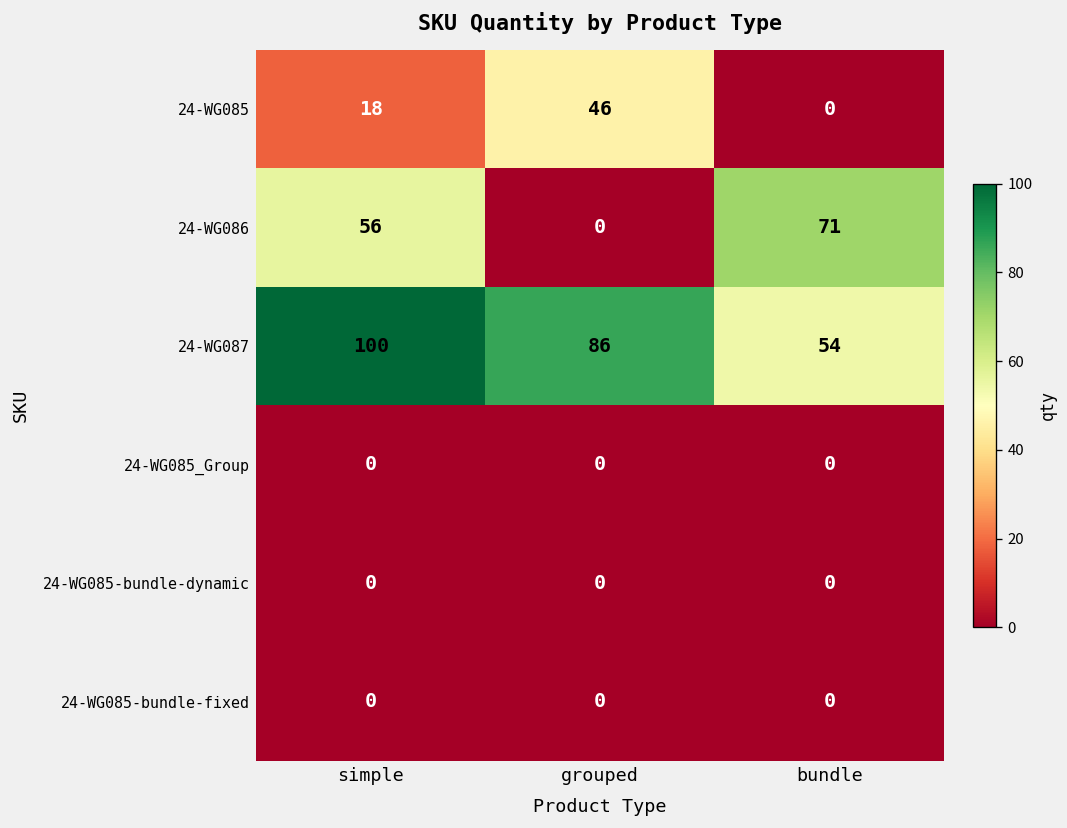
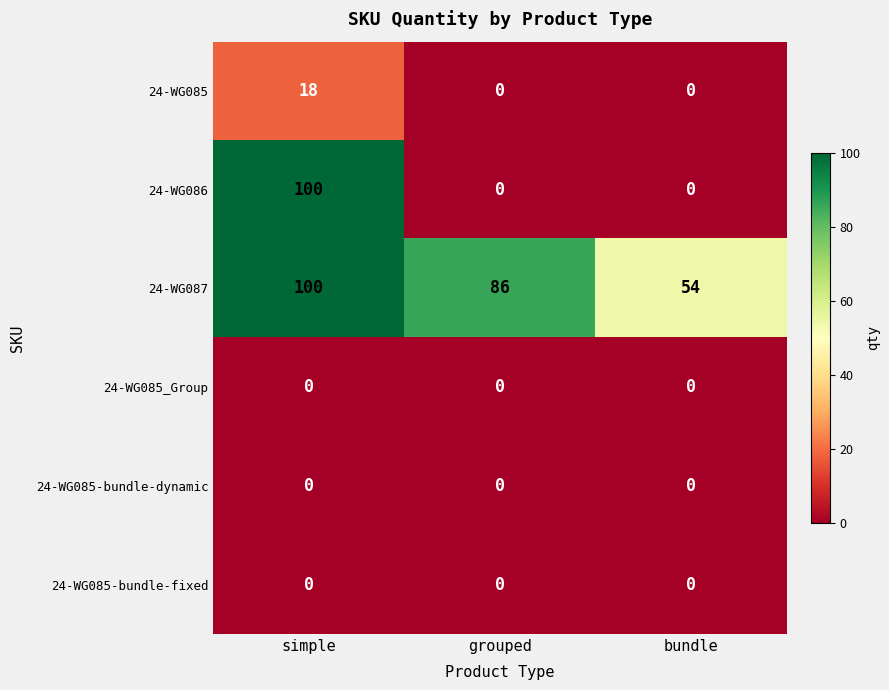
24-WG085, grouped: 46 -> 0
24-WG086, simple: 56 -> 100
24-WG086, bundle: 71 -> 0
